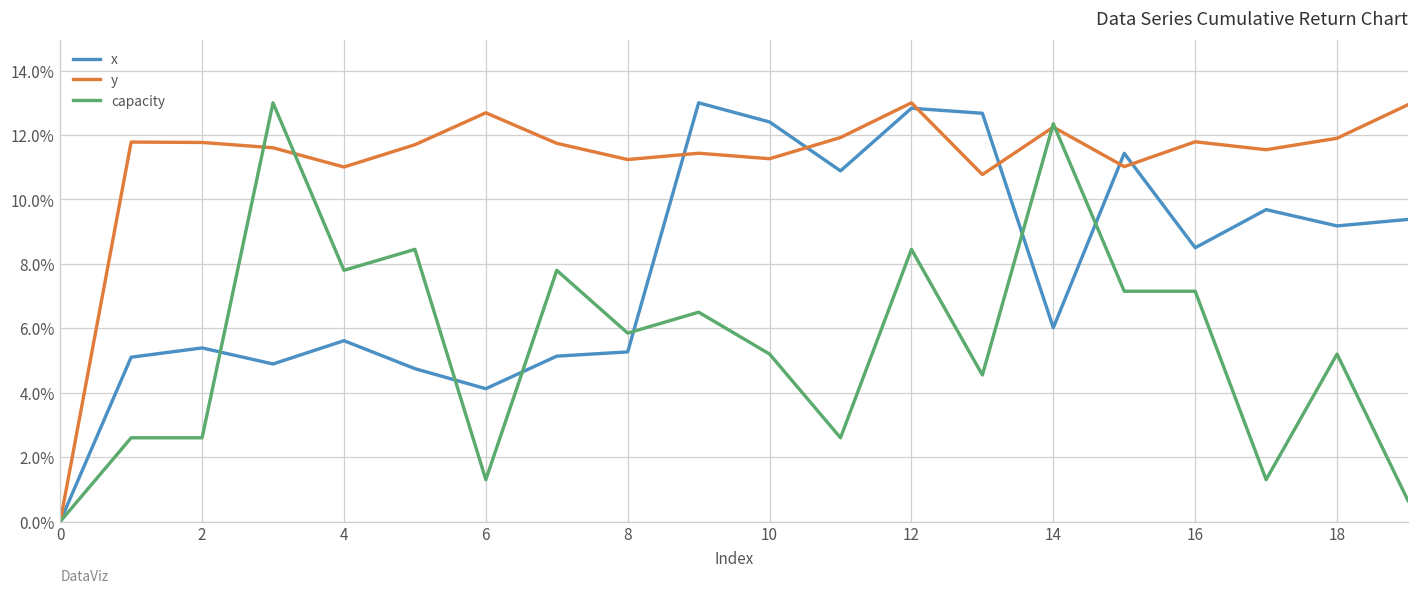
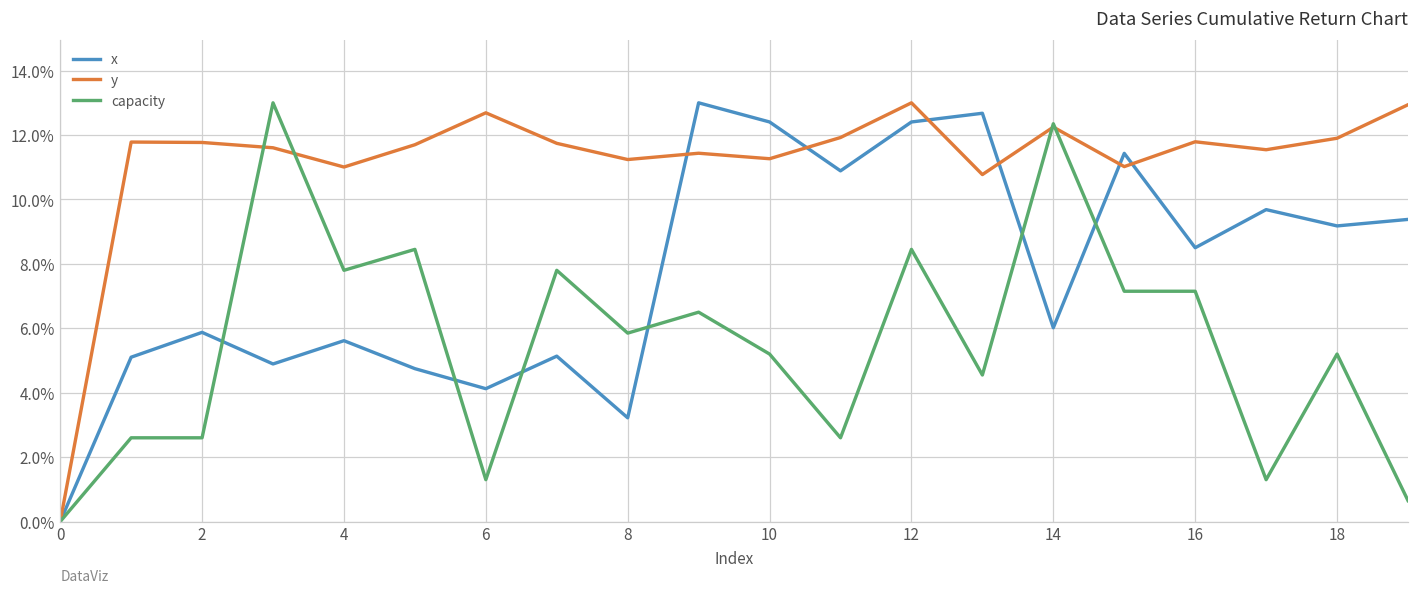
x, 2: 5.4% -> 5.9%
x, 8: 5.3% -> 3.2%
x, 12: 12.8% -> 12.4%
